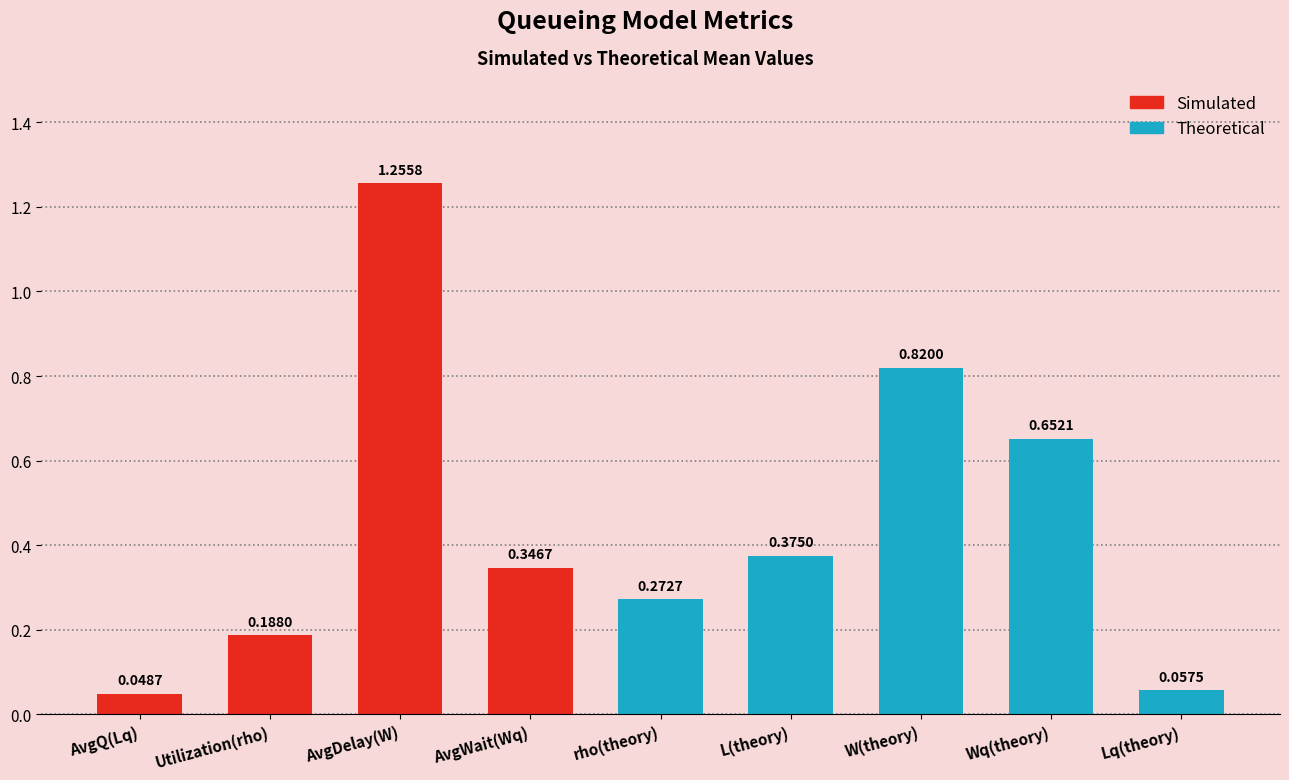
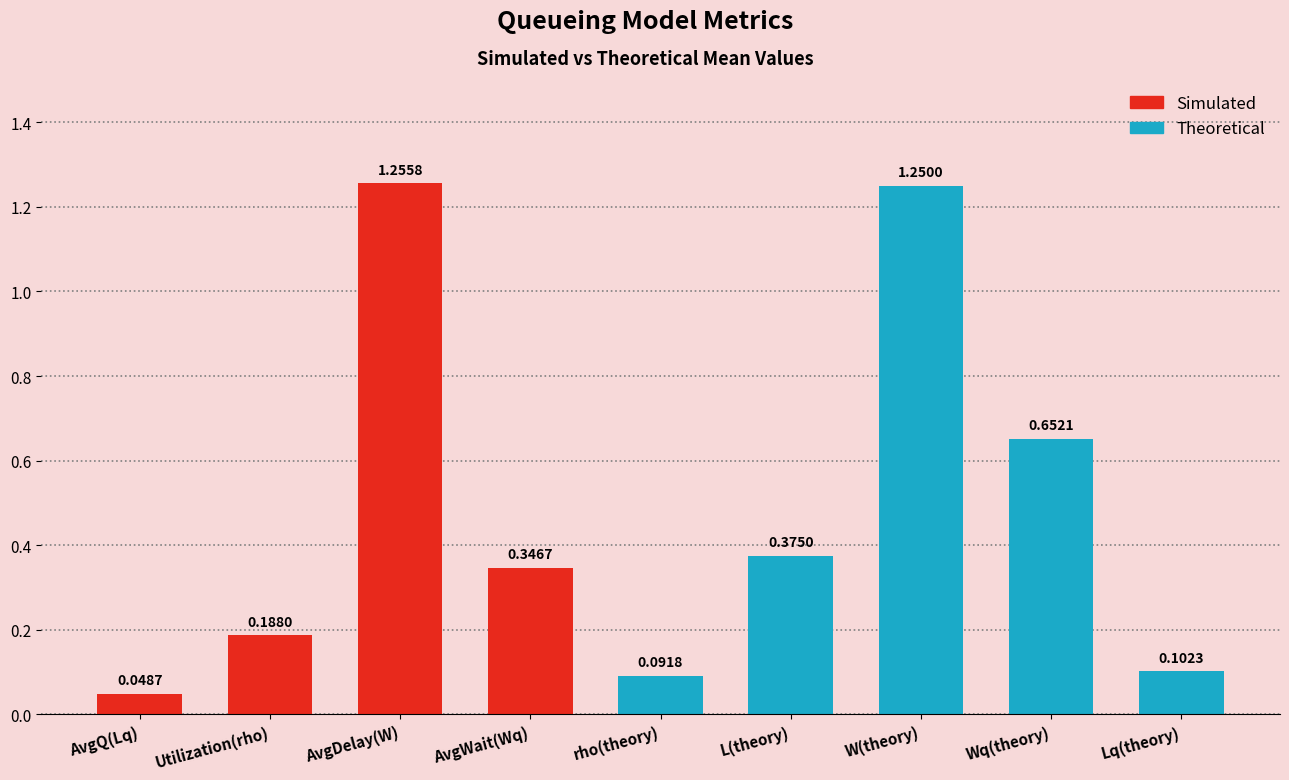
rho(theory): 0.2727 -> 0.0918
W(theory): 0.8200 -> 1.2500
Lq(theory): 0.0575 -> 0.1023
